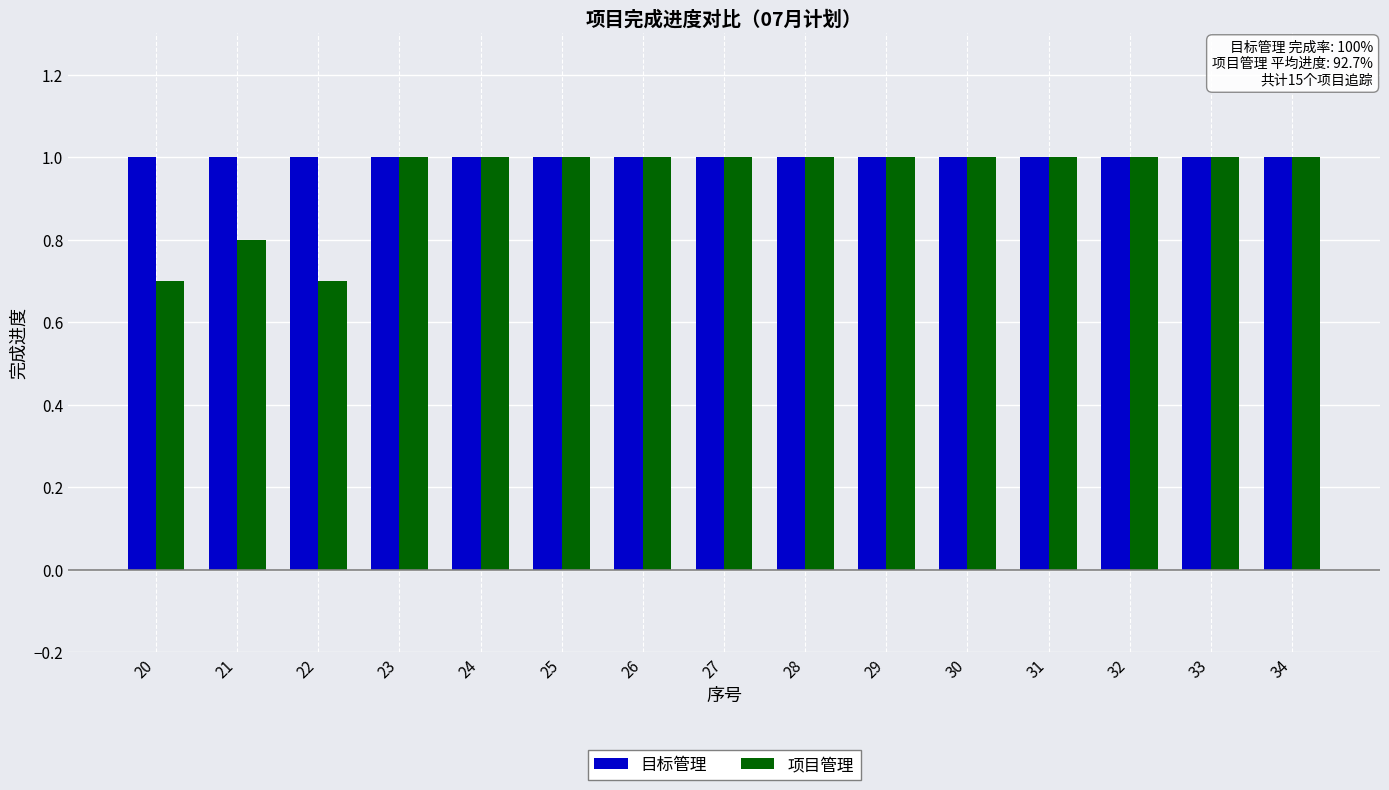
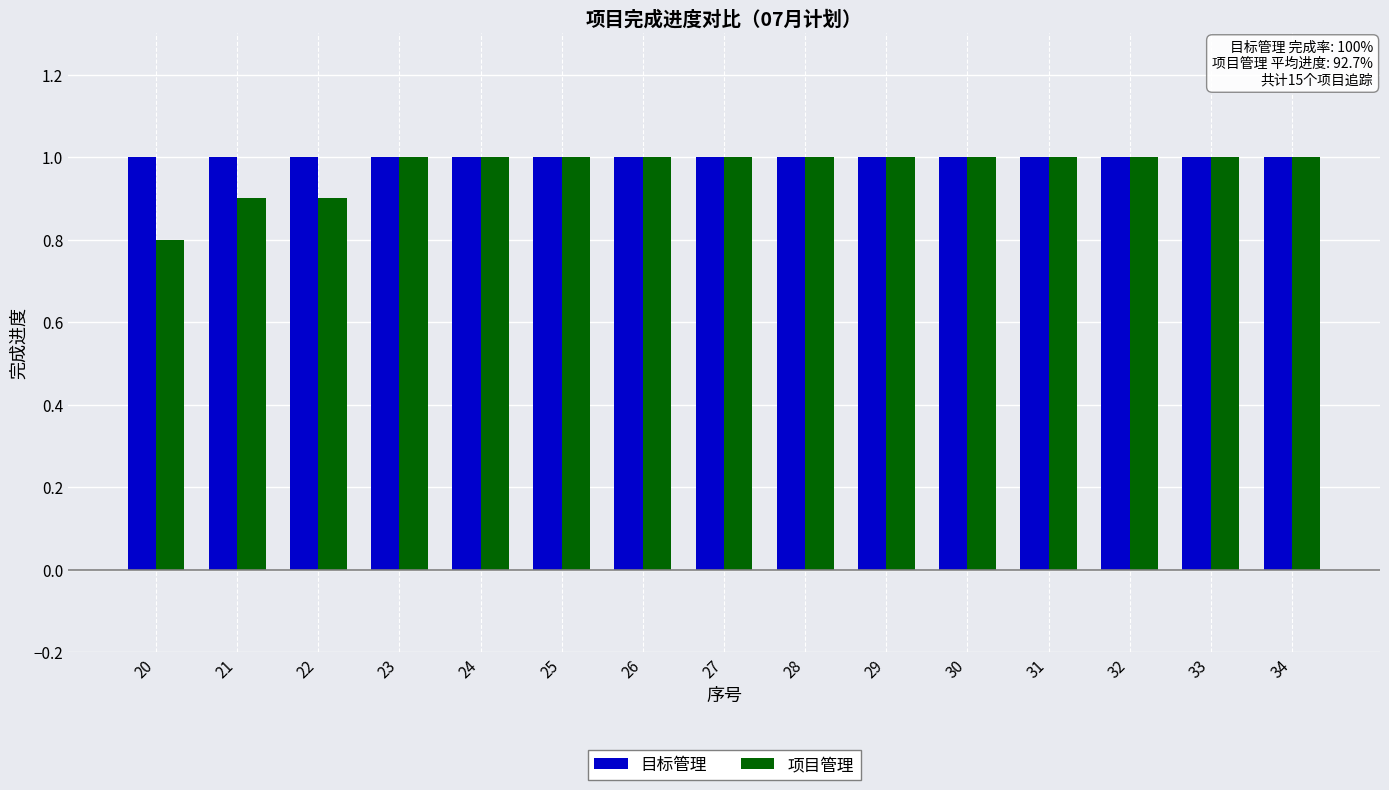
项目管理, 20: 0.7 -> 0.8
项目管理, 21: 0.8 -> 0.9
项目管理, 22: 0.7 -> 0.9
